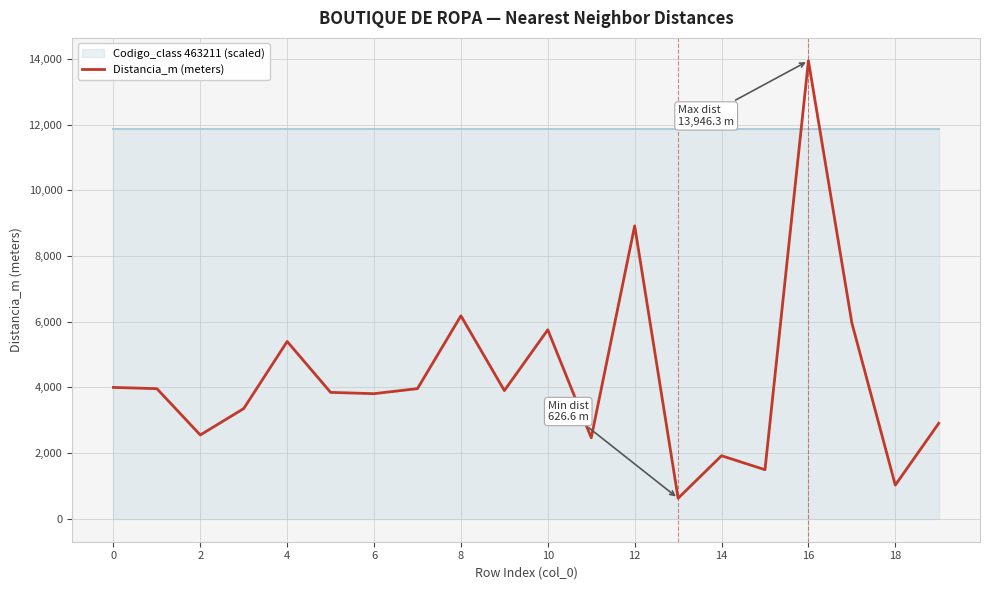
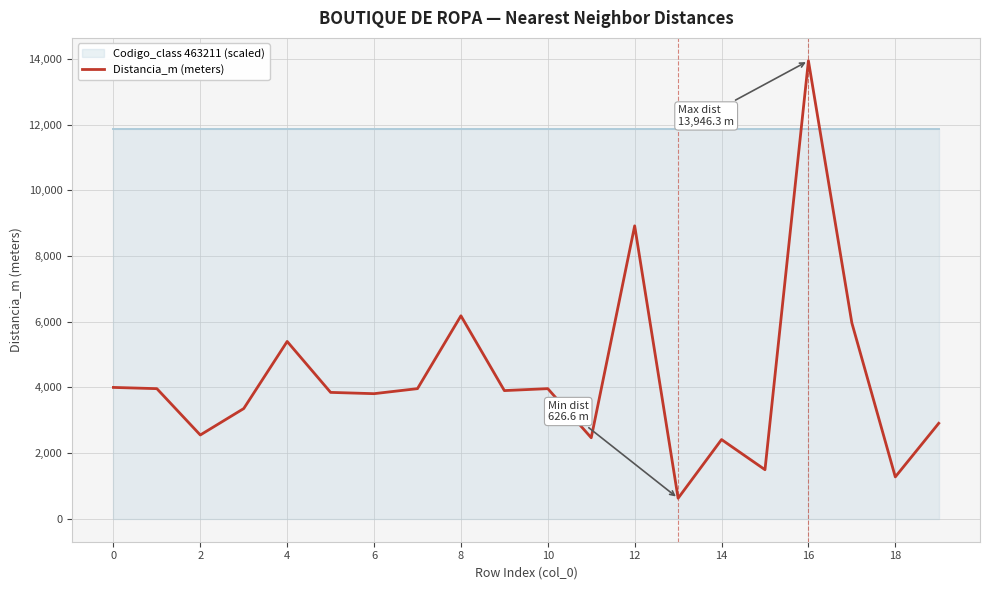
Distancia_m (meters), 10: 5,800 -> 4,000
Distancia_m (meters), 14: 1,900 -> 2,400
Distancia_m (meters), 18: 1,000 -> 1,300
